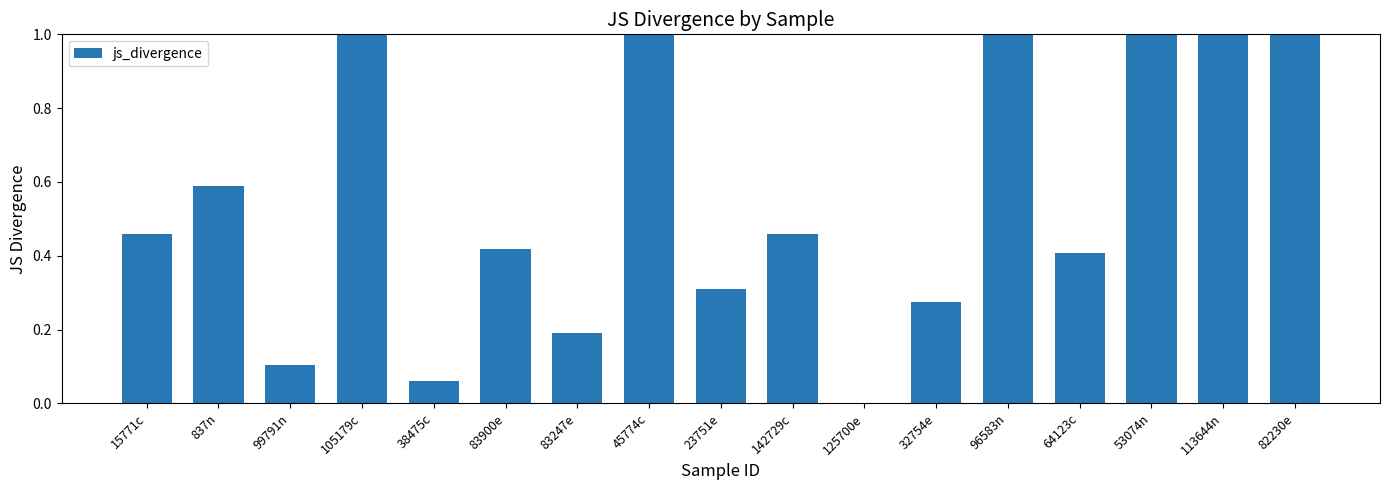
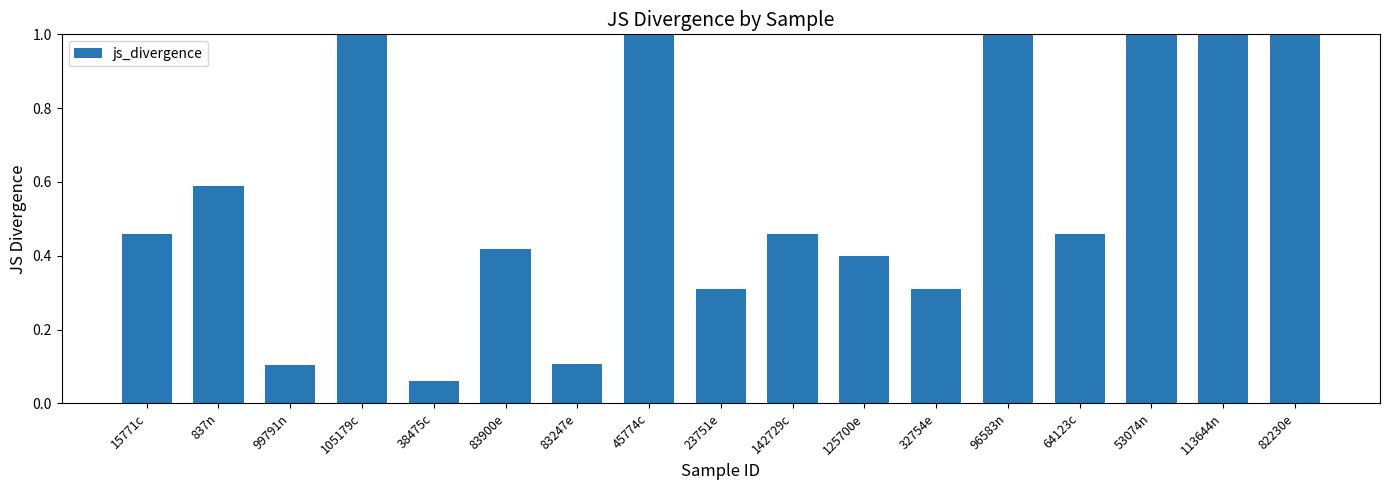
83247e: 0.19 -> 0.11
125700e: 0.0 -> 0.4
32754e: 0.28 -> 0.31
64123c: 0.41 -> 0.46
